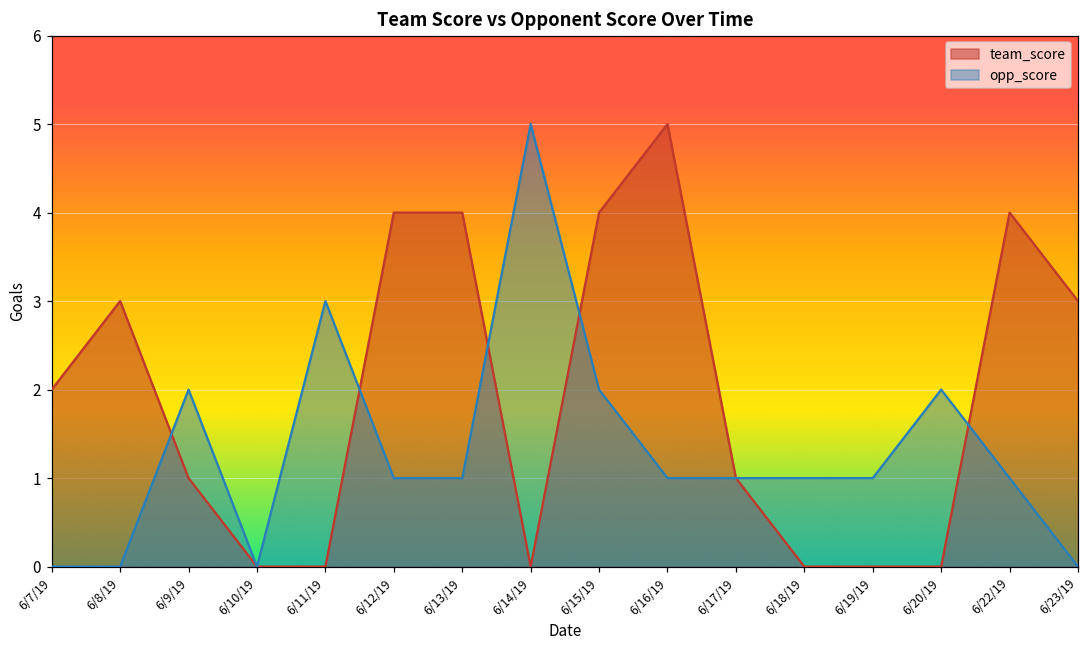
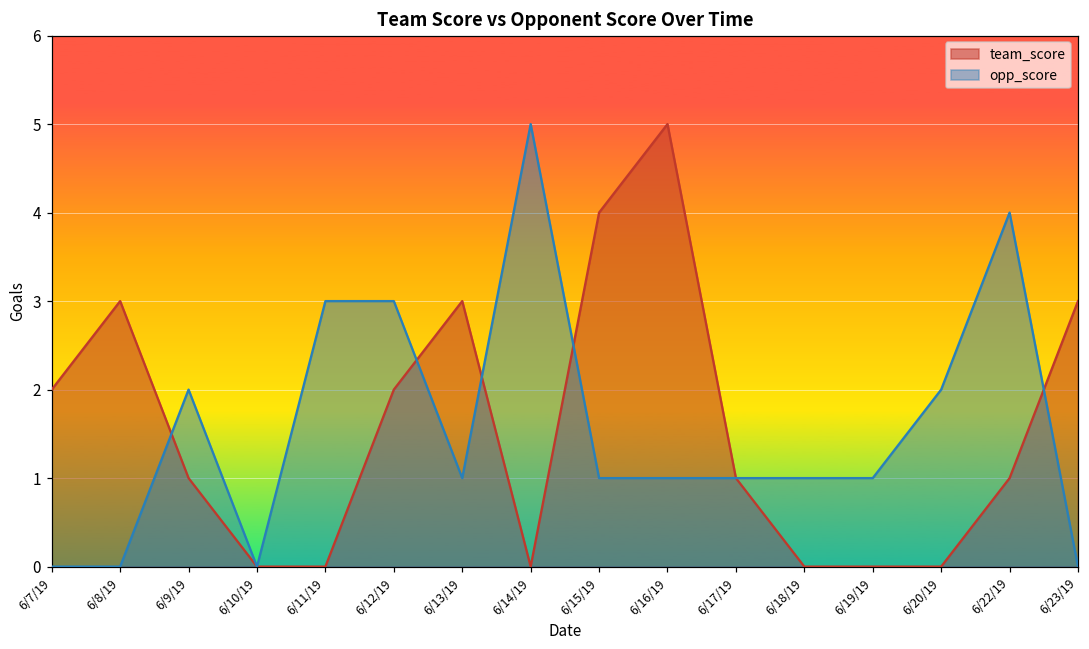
team_score, 6/12/19: 4 -> 2
opp_score, 6/12/19: 1 -> 3
team_score, 6/13/19: 4 -> 3
opp_score, 6/15/19: 2 -> 1
team_score, 6/22/19: 4 -> 1
opp_score, 6/22/19: 1 -> 4
